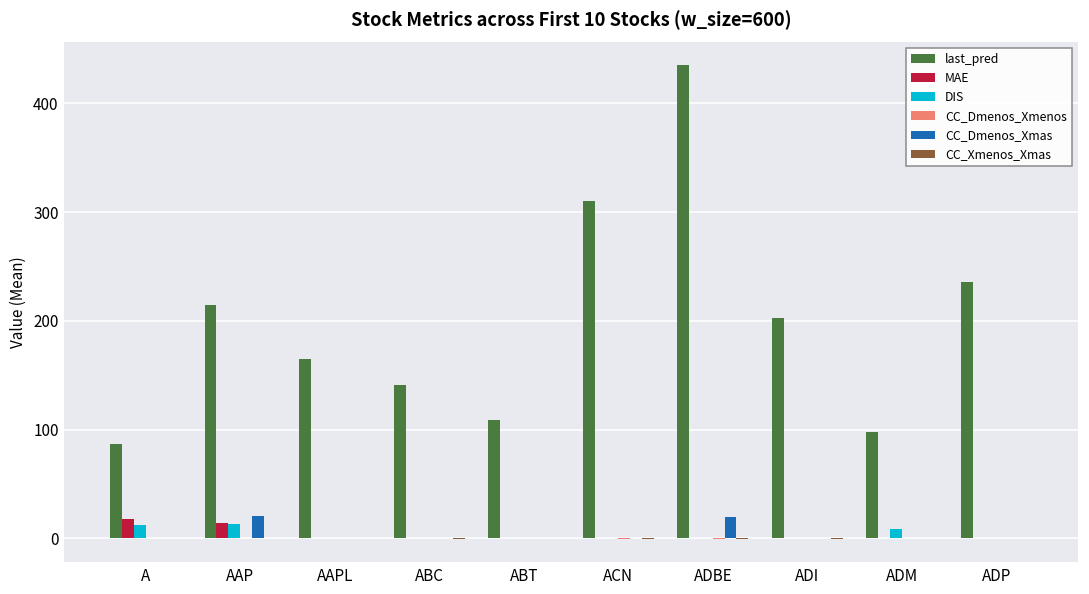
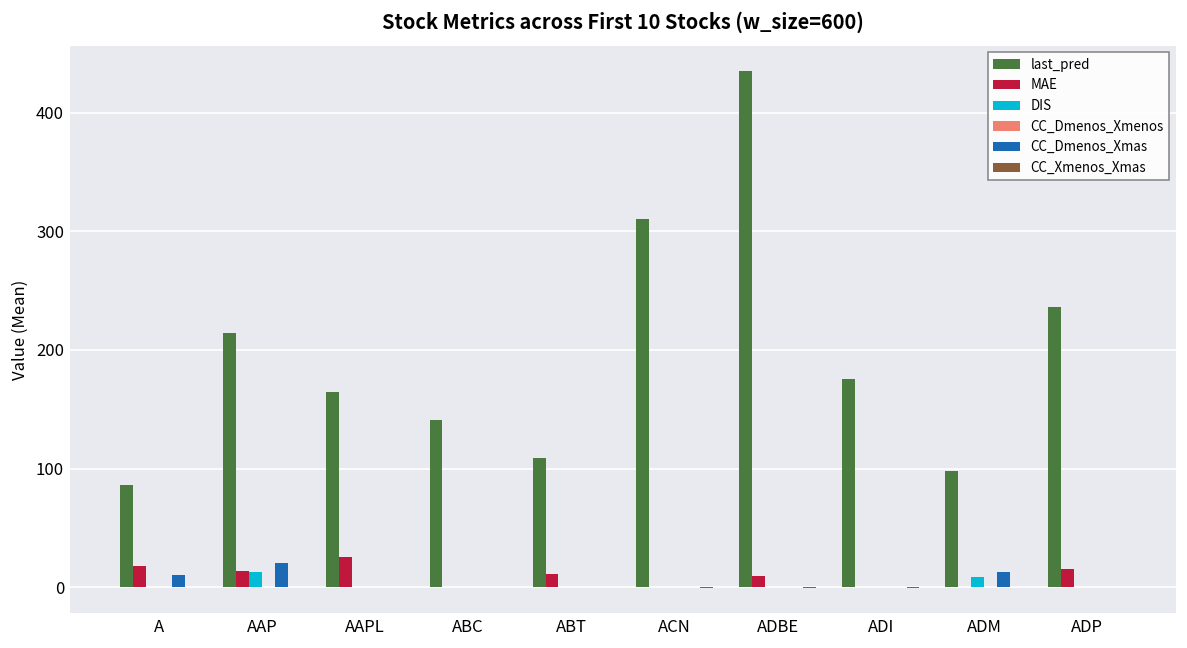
DIS, A: 10 -> 0
CC_Dmenos_Xmas, A: 0 -> 10
MAE, AAPL: 0 -> 30
MAE, ABT: 0 -> 10
MAE, ADBE: 0 -> 10
CC_Dmenos_Xmas, ADBE: 20 -> 0
last_pred, ADI: 200 -> 180
CC_Dmenos_Xmas, ADM: 0 -> 10
MAE, ADP: 0 -> 20
